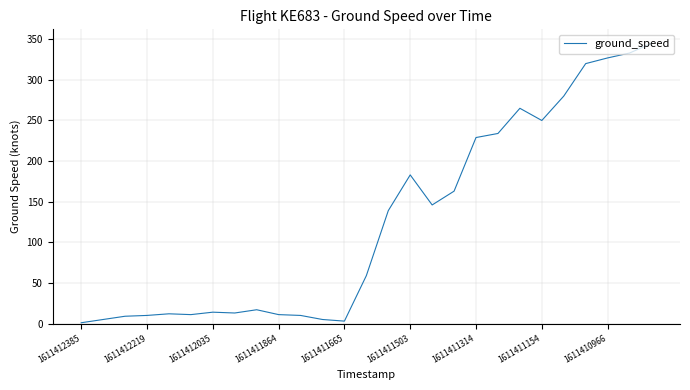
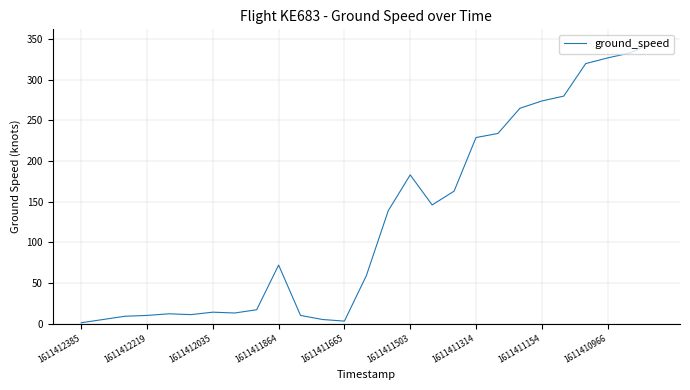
1611411864: 10 -> 70
1611411154: 250 -> 270
